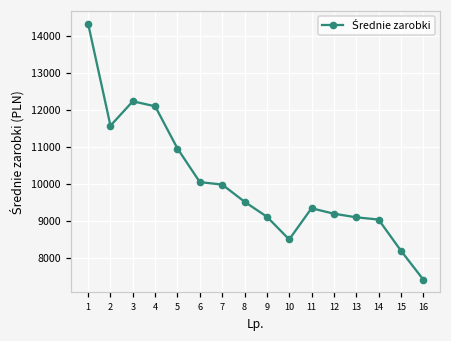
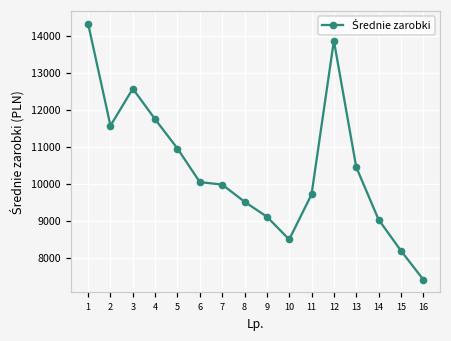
3: 12200 -> 12600
4: 12100 -> 11800
11: 9400 -> 9700
12: 9200 -> 13900
13: 9100 -> 10500
